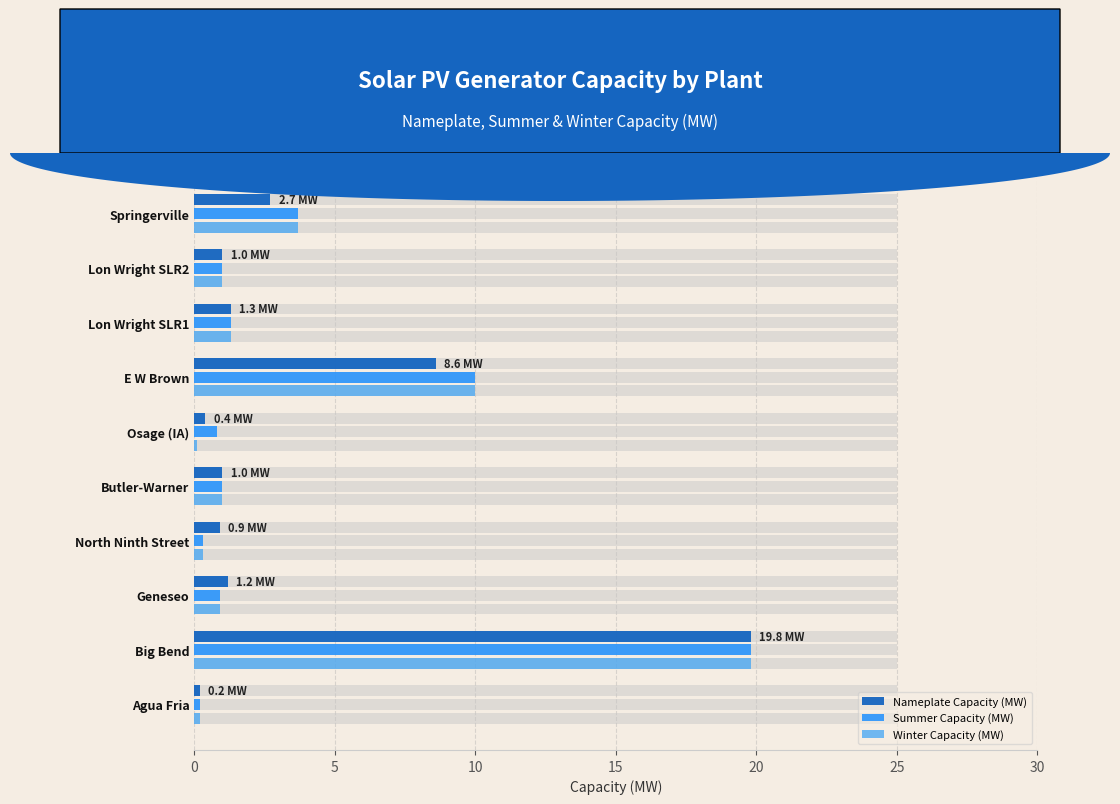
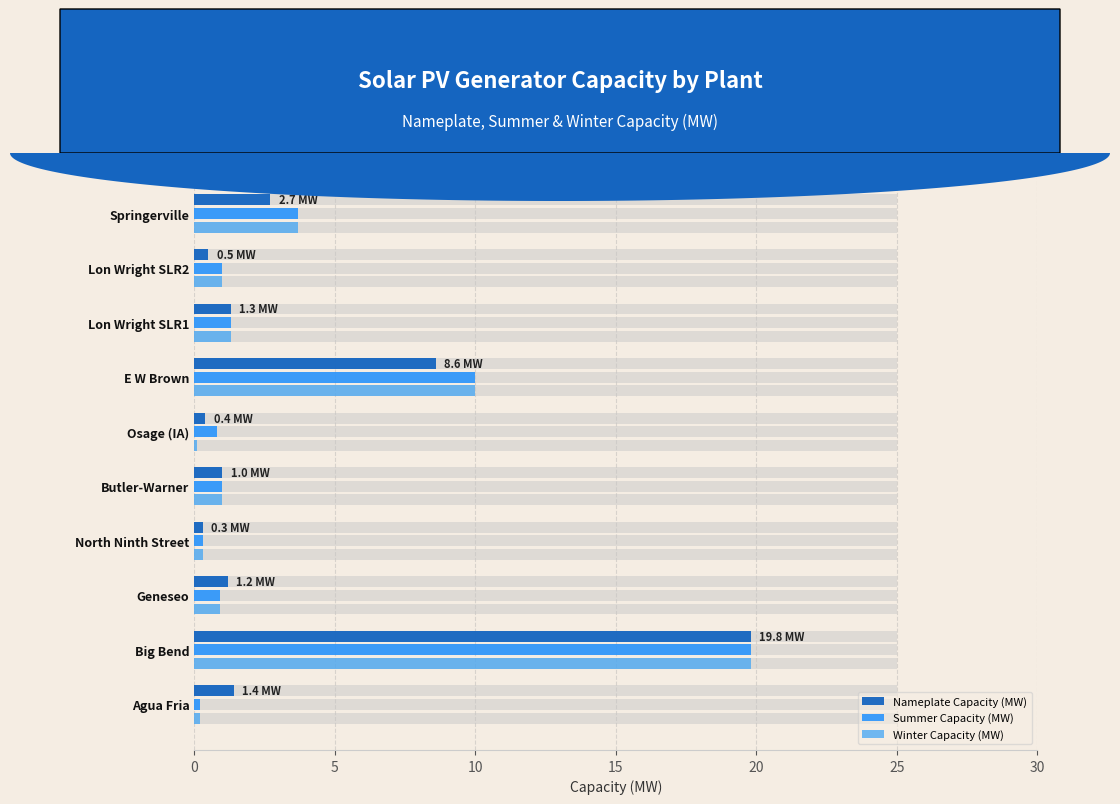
Nameplate Capacity (MW), Lon Wright SLR2: 1.0 -> 0.5
Nameplate Capacity (MW), North Ninth Street: 0.9 -> 0.3
Nameplate Capacity (MW), Agua Fria: 0.2 -> 1.4
